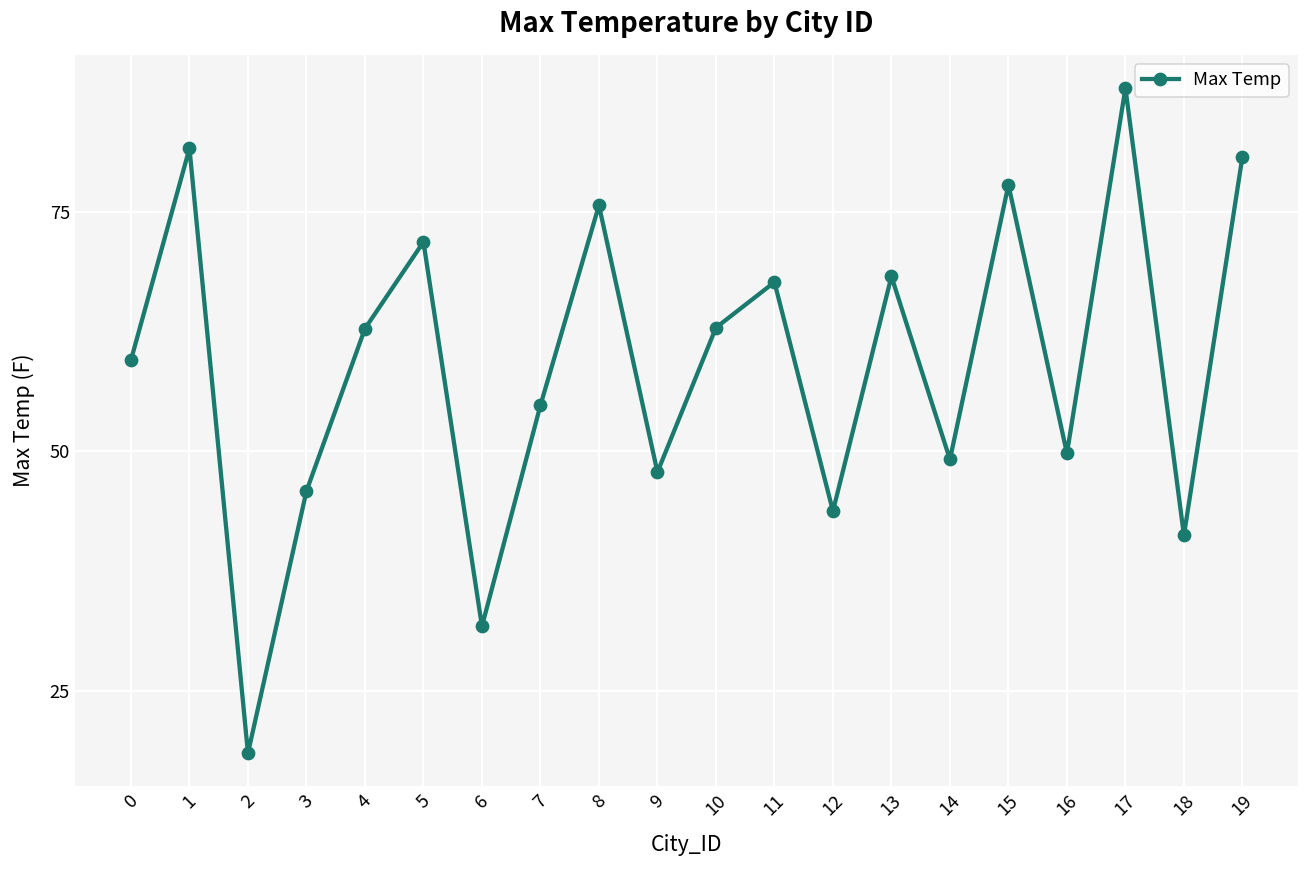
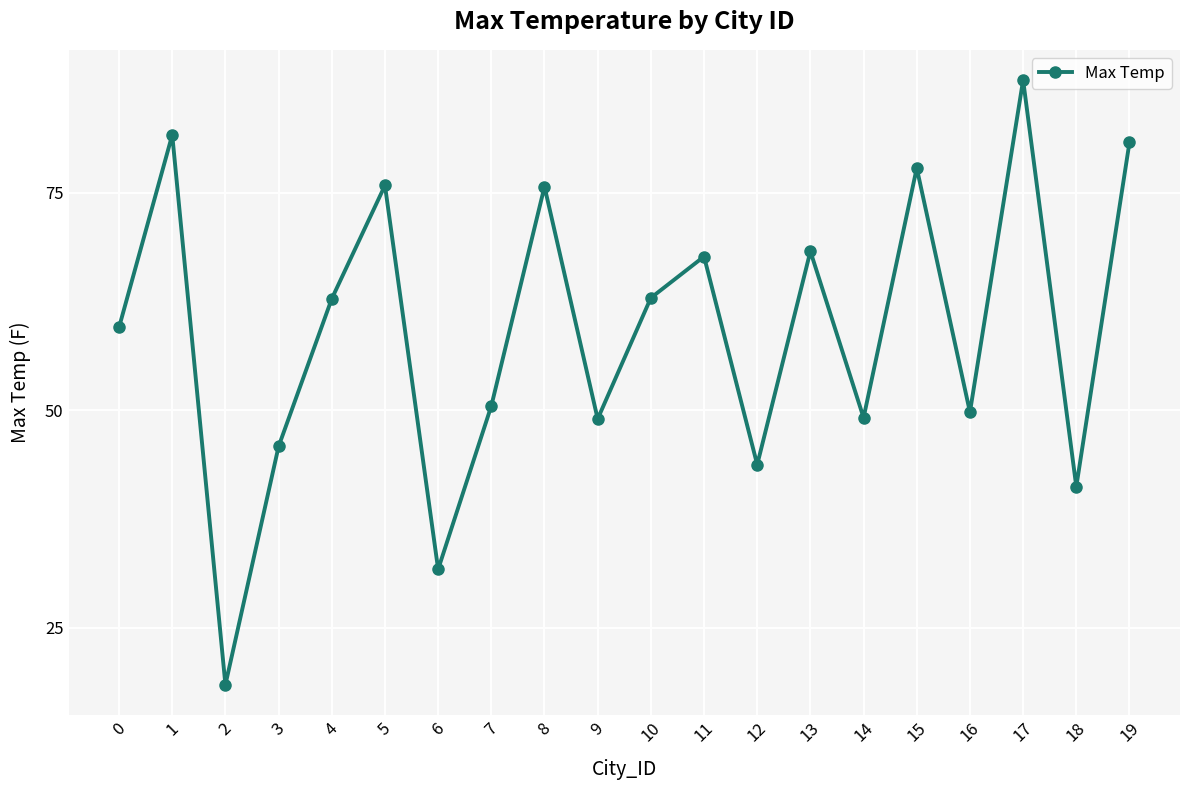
5: 72 -> 76
7: 55 -> 50
9: 48 -> 49
